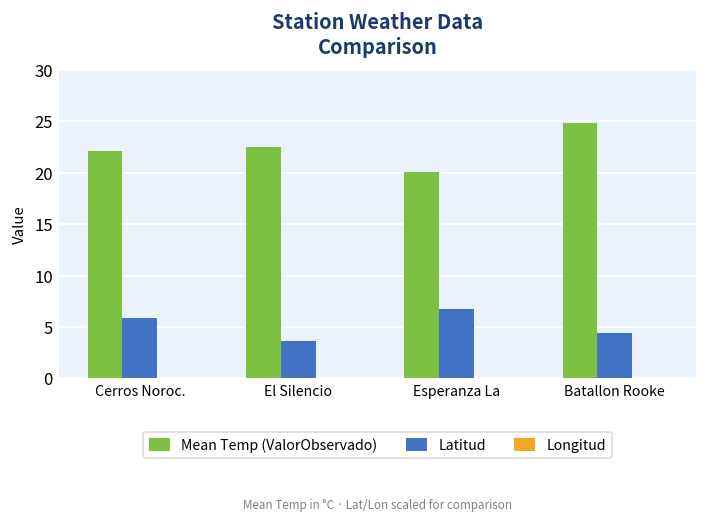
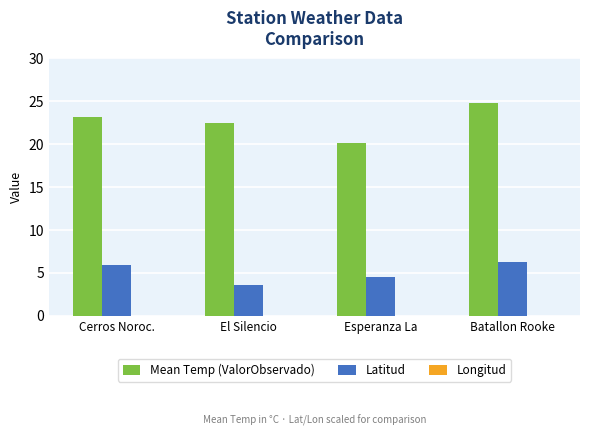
Mean Temp (ValorObservado), Cerros Noroc.: 22 -> 23
Latitud, Esperanza La: 7 -> 4
Latitud, Batallon Rooke: 4 -> 6
